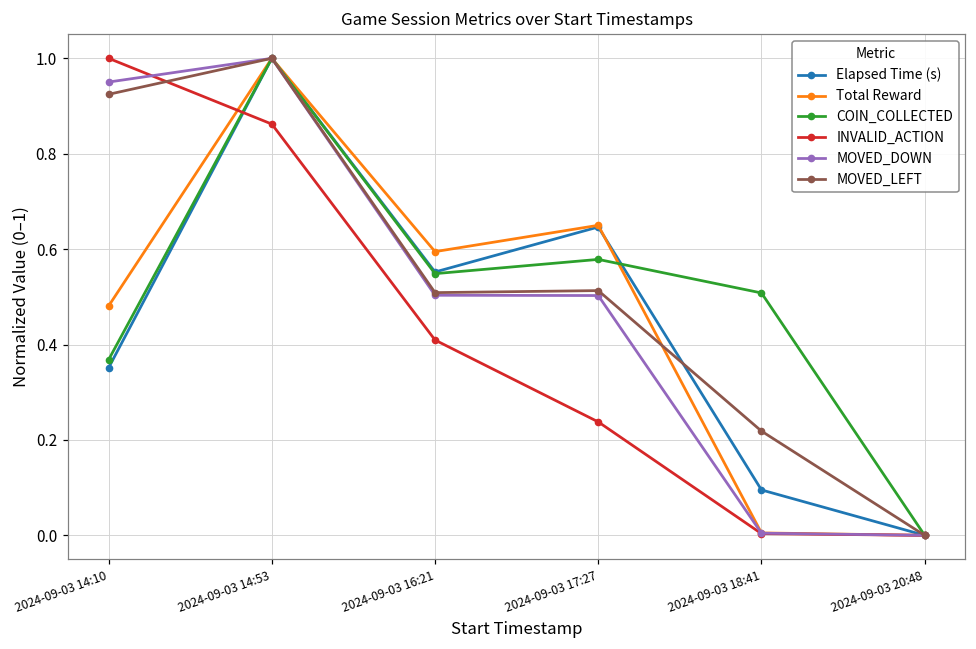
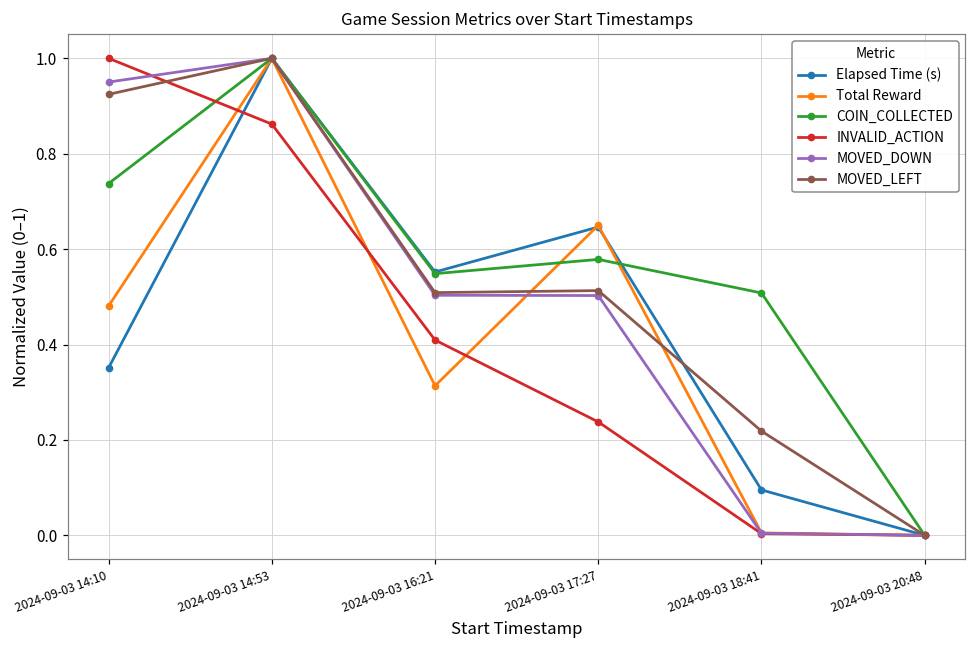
COIN_COLLECTED, 2024-09-03 14:10: 0.37 -> 0.74
Total Reward, 2024-09-03 16:21: 0.59 -> 0.31
